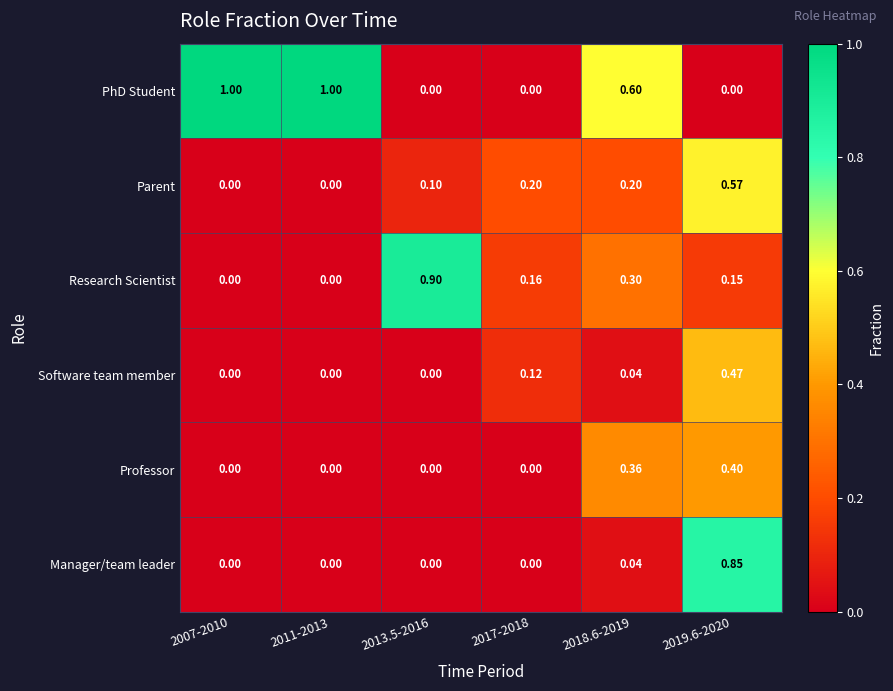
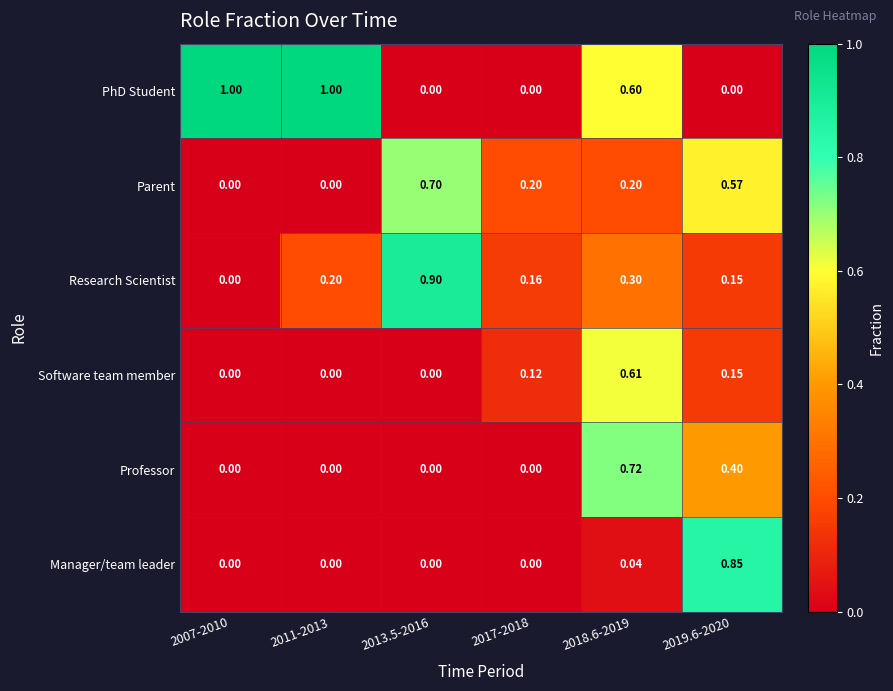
Parent, 2013.5-2016: 0.10 -> 0.70
Research Scientist, 2011-2013: 0.00 -> 0.20
Software team member, 2018.6-2019: 0.04 -> 0.61
Software team member, 2019.6-2020: 0.47 -> 0.15
Professor, 2018.6-2019: 0.36 -> 0.72
